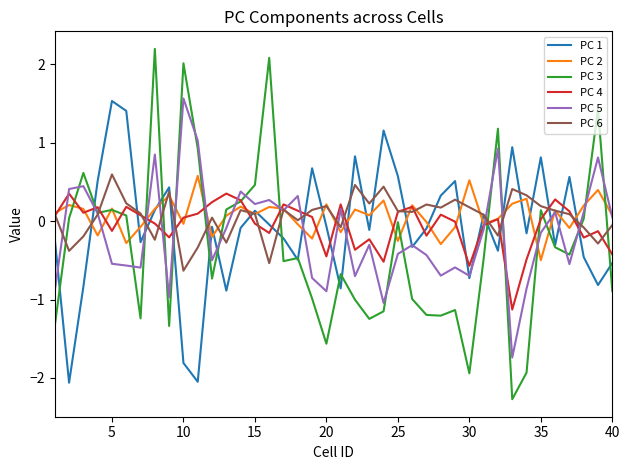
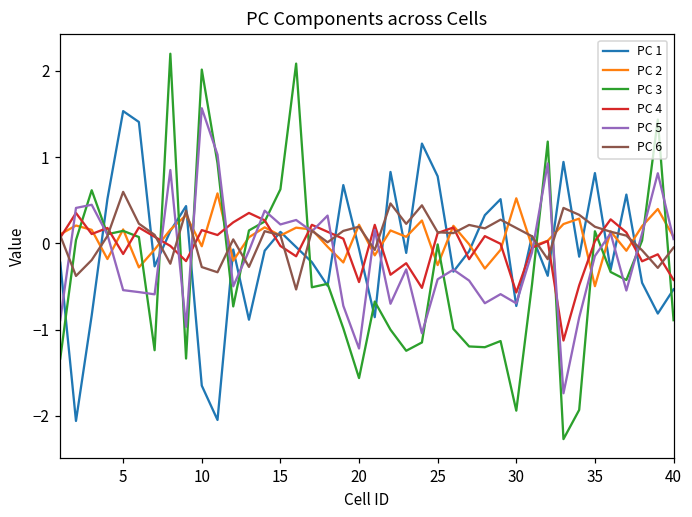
PC 1, 10: -1.8 -> -1.7
PC 4, 10: 0.0 -> 0.2
PC 6, 10: -0.6 -> -0.3
PC 3, 15: 0.5 -> 0.6
PC 5, 20: -0.9 -> -1.2
PC 1, 25: 0.6 -> 0.8
